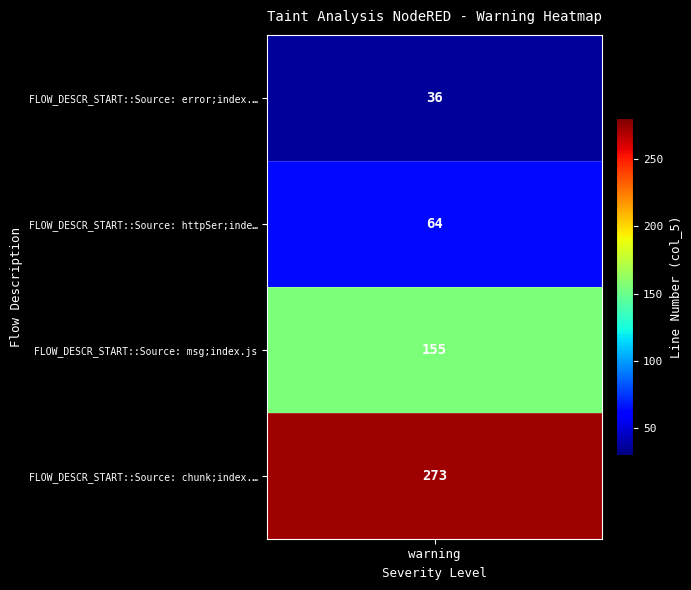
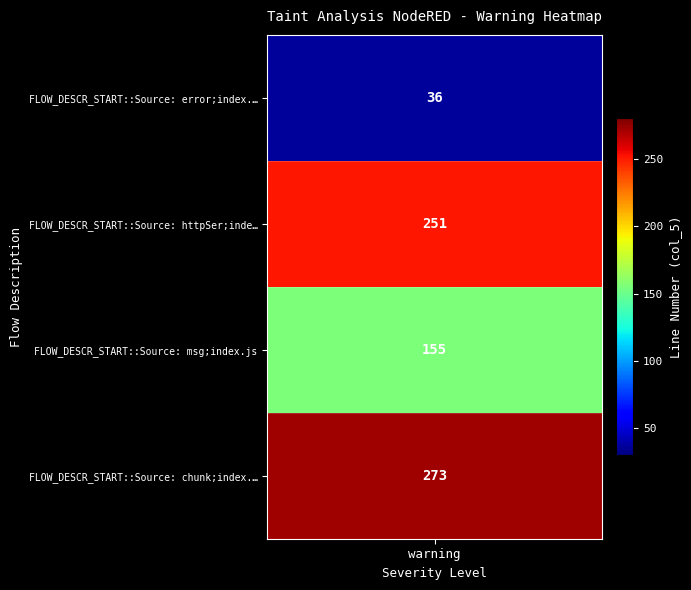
FLOW_DESCR_START::Source: httpSer;inde…, warning: 64 -> 251
